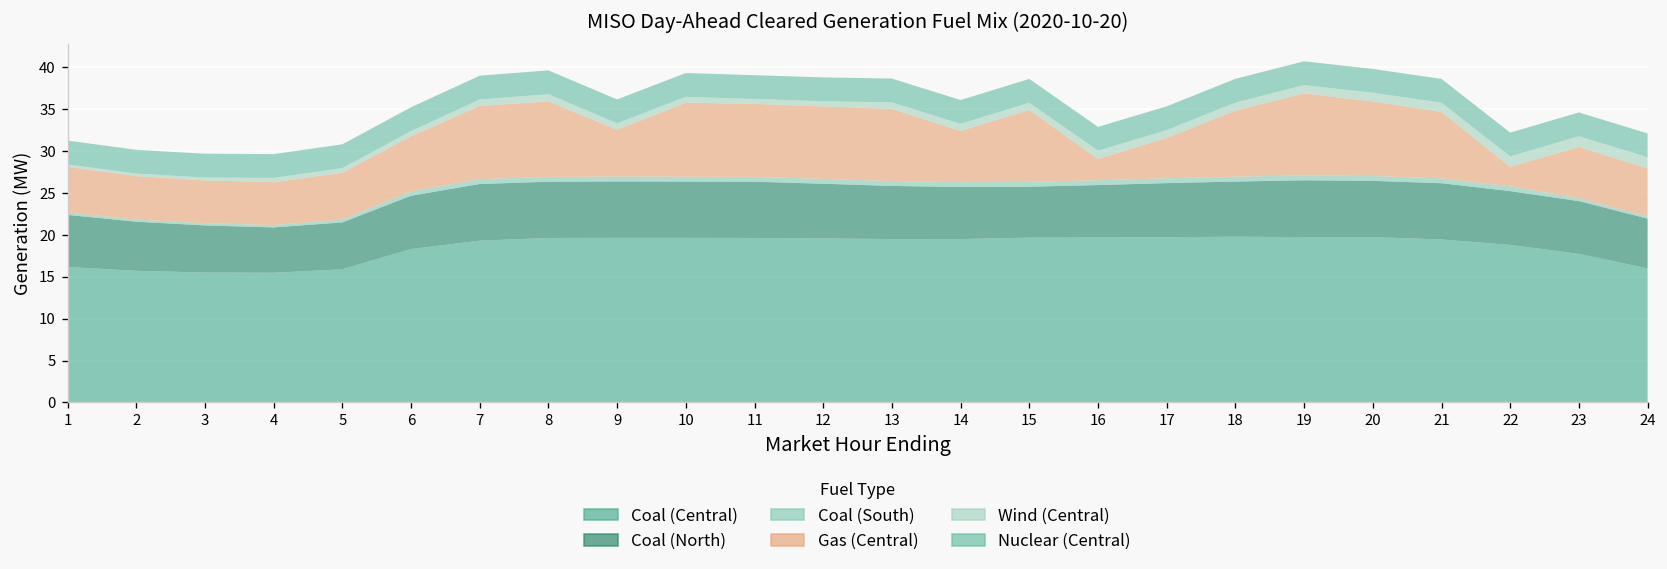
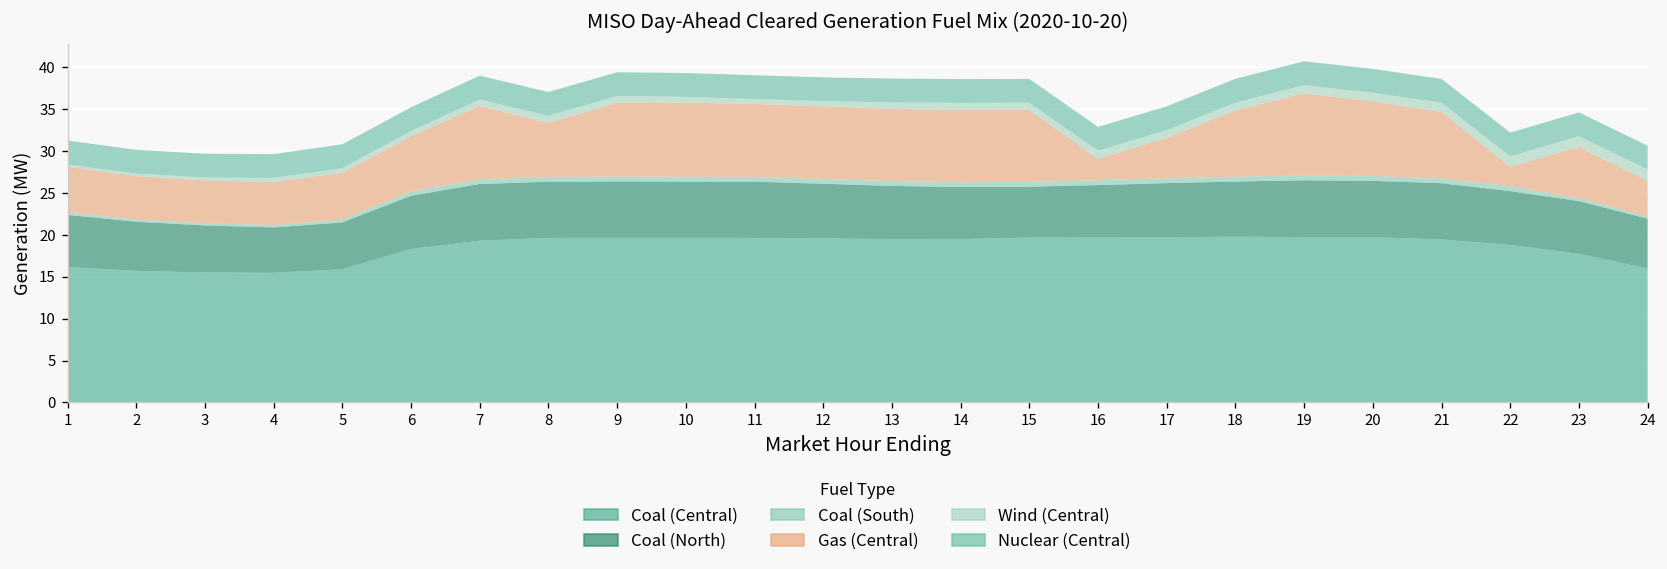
Gas (Central), 8: 9 -> 6
Gas (Central), 9: 6 -> 9
Gas (Central), 14: 6 -> 9
Gas (Central), 24: 6 -> 4
